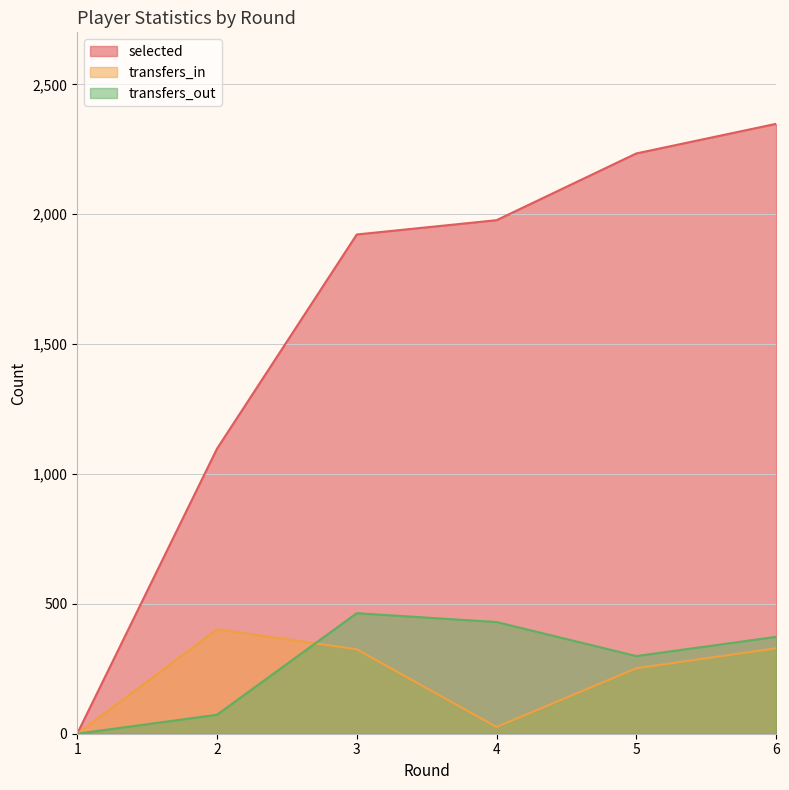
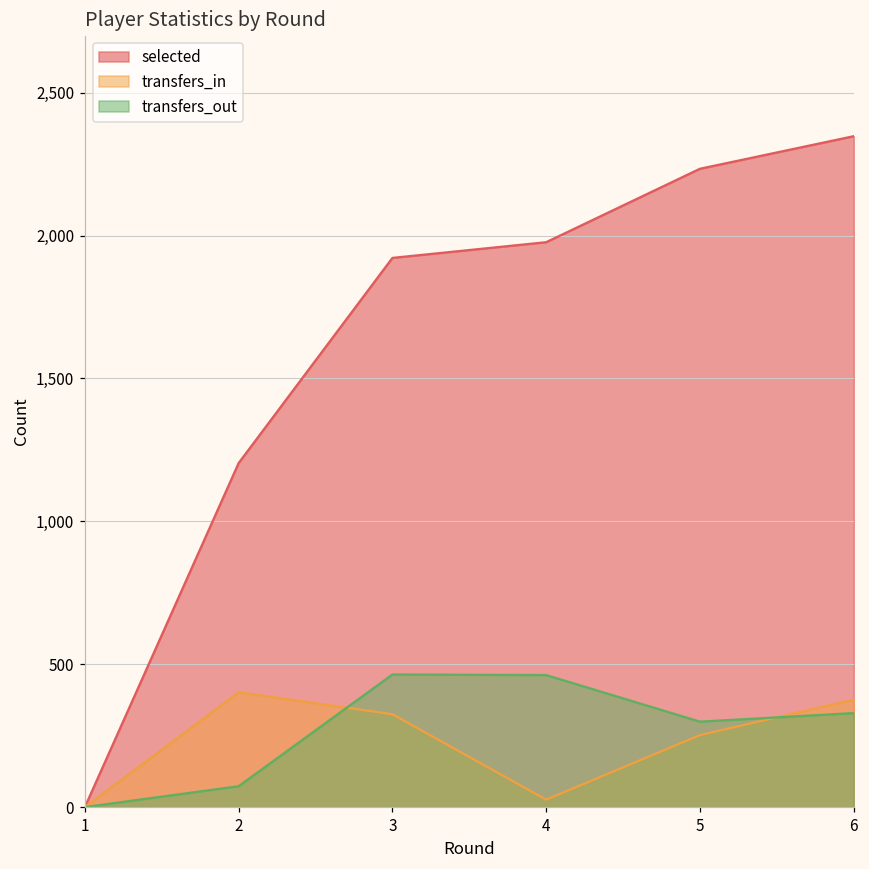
selected, 2: 1,100 -> 1,200
transfers_out, 4: 430 -> 460
transfers_in, 6: 330 -> 380
transfers_out, 6: 370 -> 330
